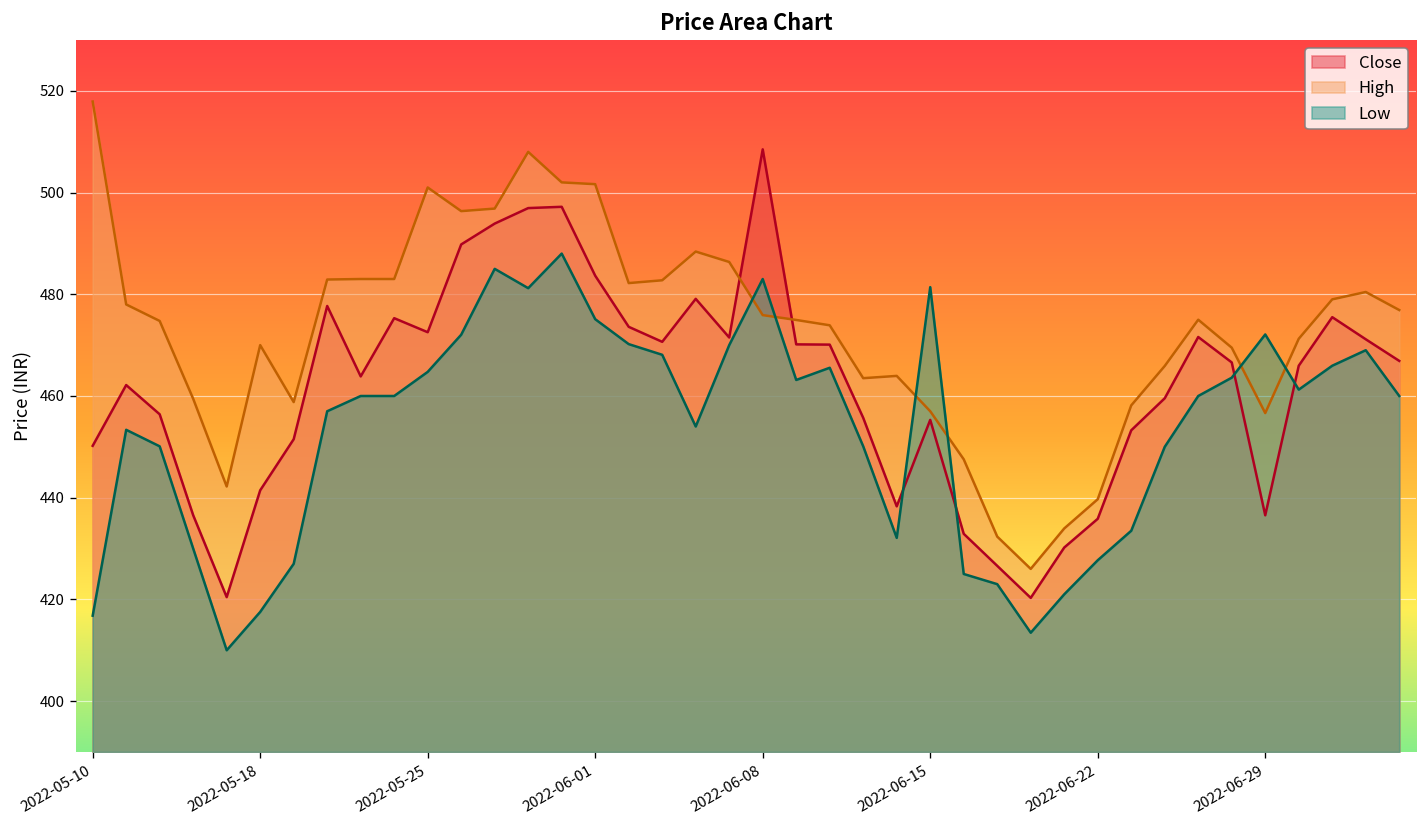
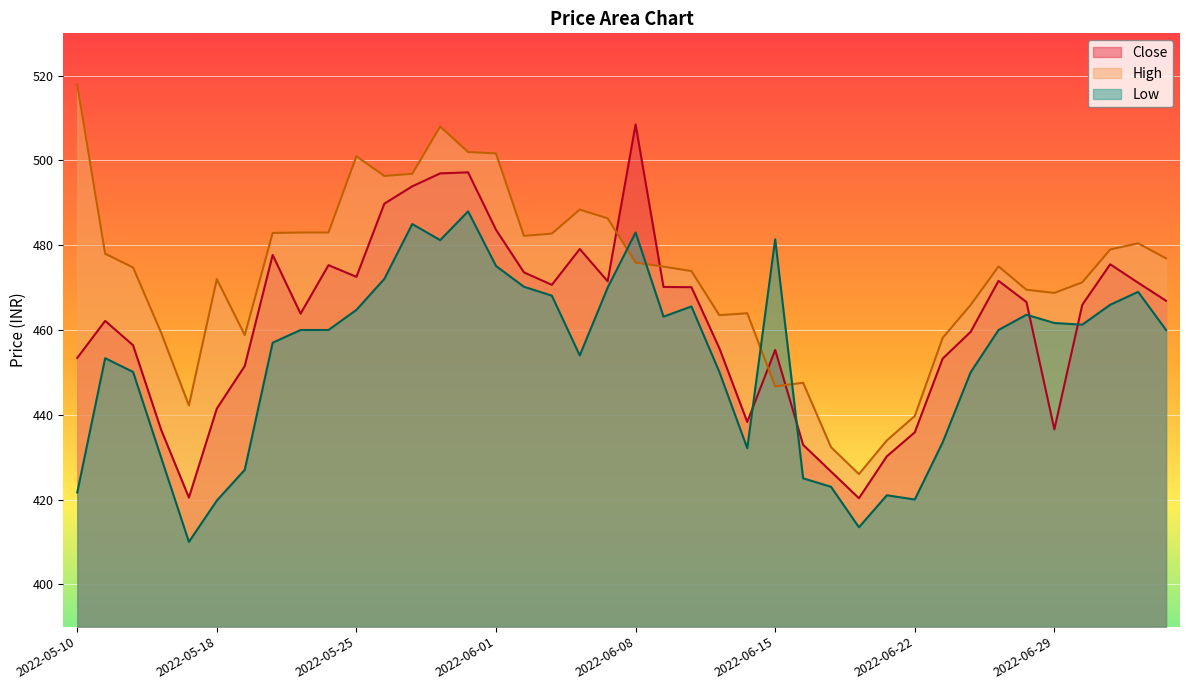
Close, 2022-05-10: 450 -> 453
Low, 2022-05-10: 417 -> 422
High, 2022-05-18: 470 -> 472
Low, 2022-05-18: 418 -> 420
High, 2022-06-15: 457 -> 447
Low, 2022-06-22: 428 -> 420
High, 2022-06-29: 457 -> 469
Low, 2022-06-29: 472 -> 462
